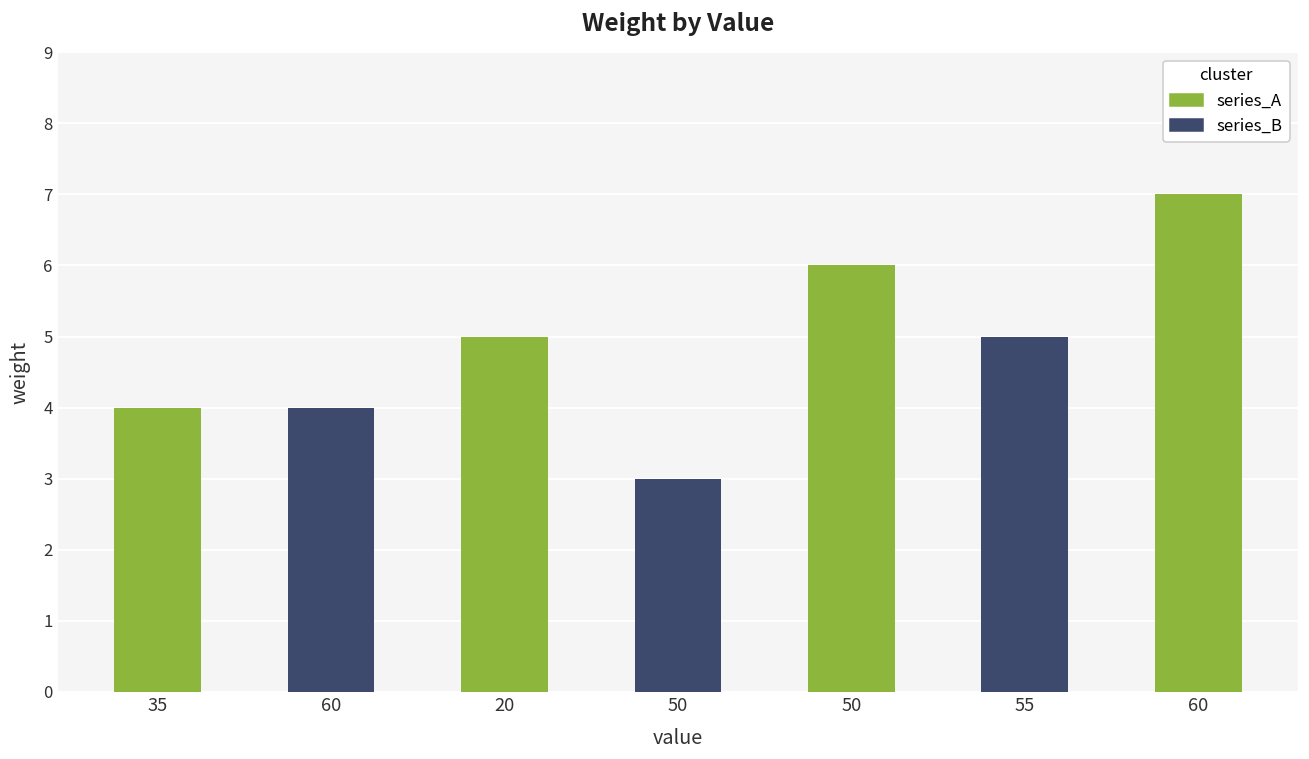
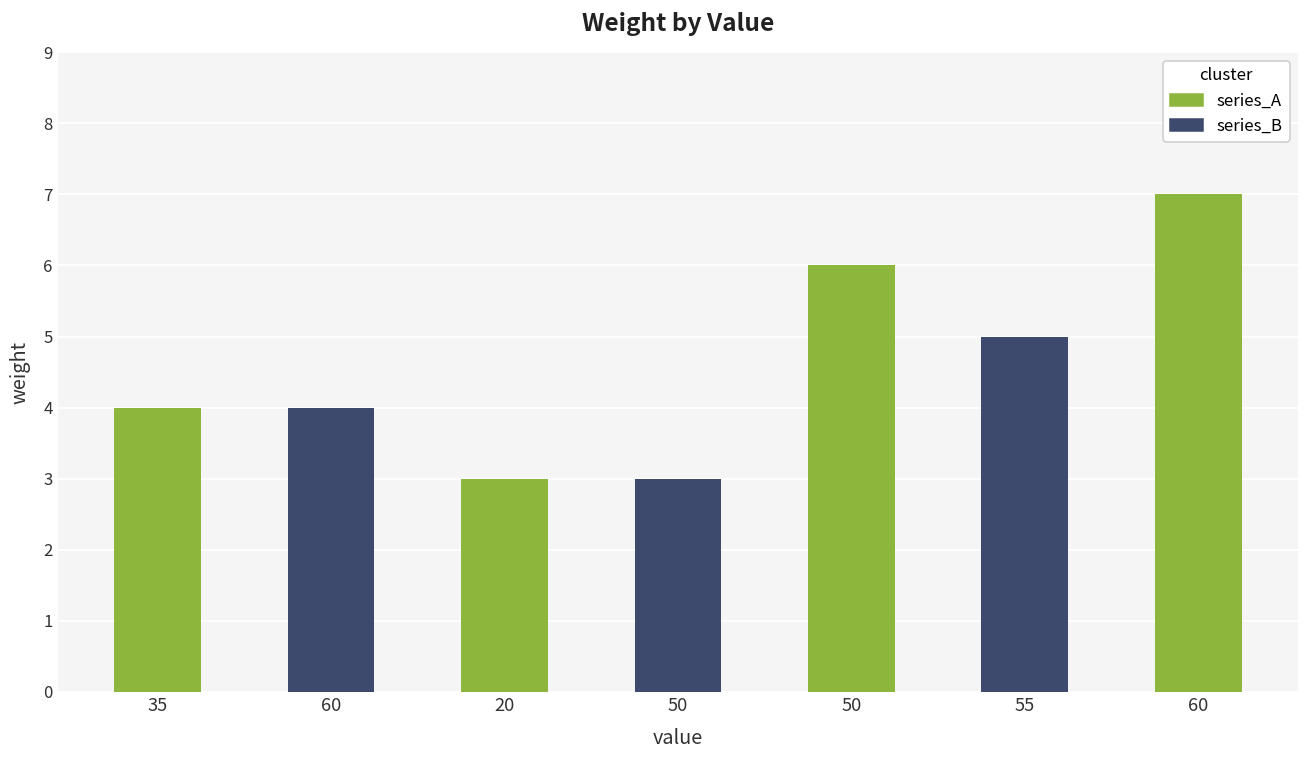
20: 5 -> 3
